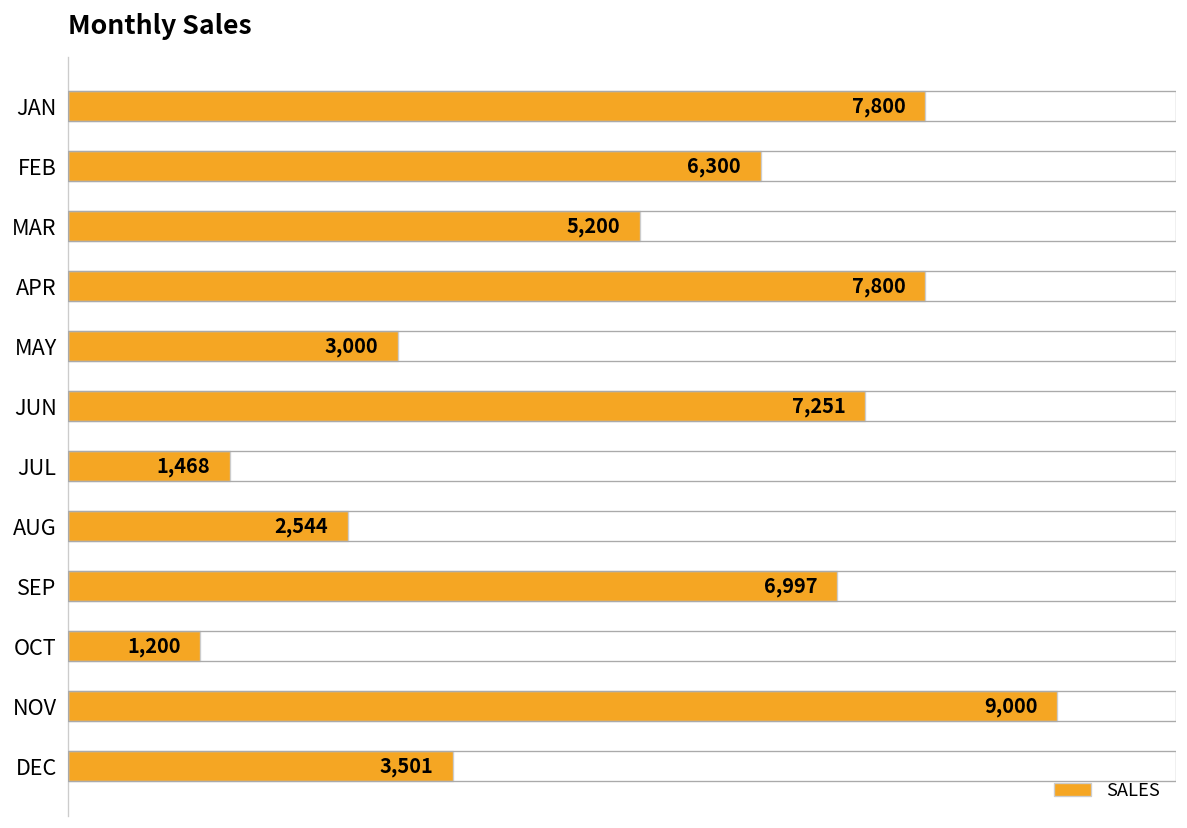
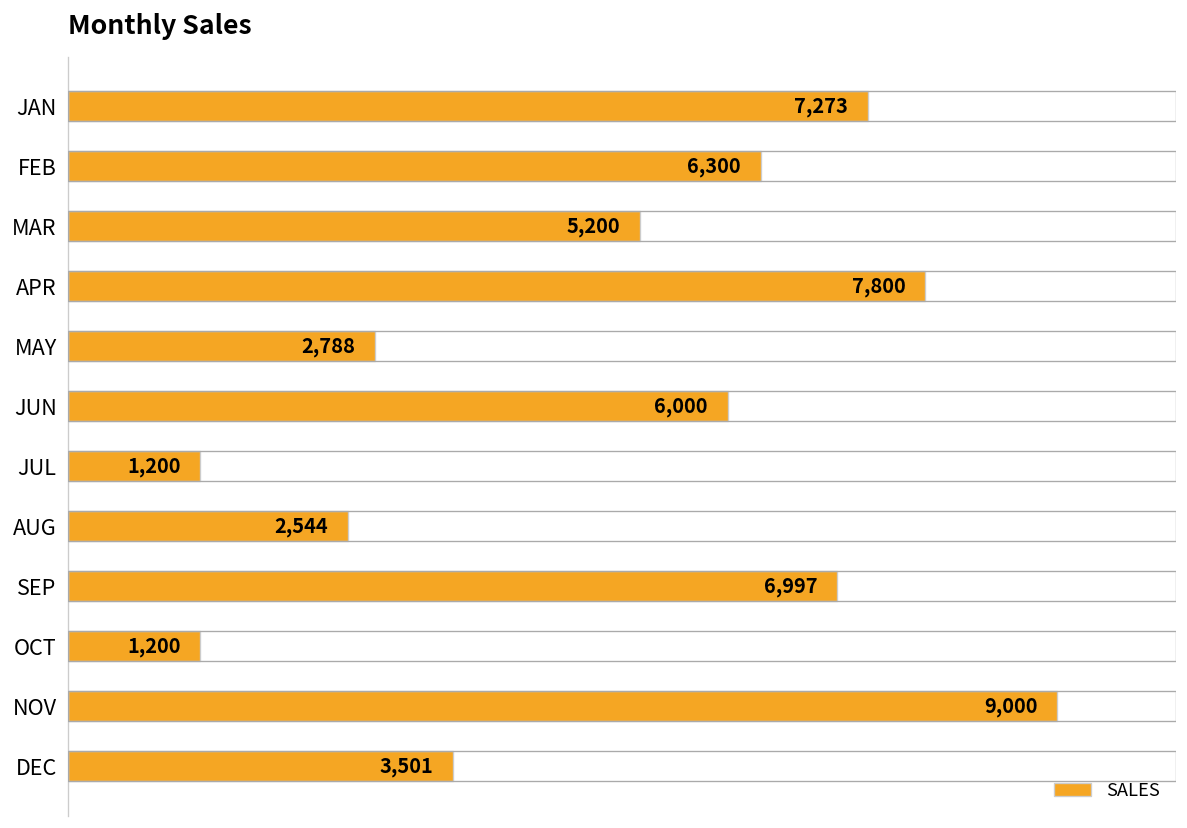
JAN: 7,800 -> 7,273
MAY: 3,000 -> 2,788
JUN: 7,251 -> 6,000
JUL: 1,468 -> 1,200
